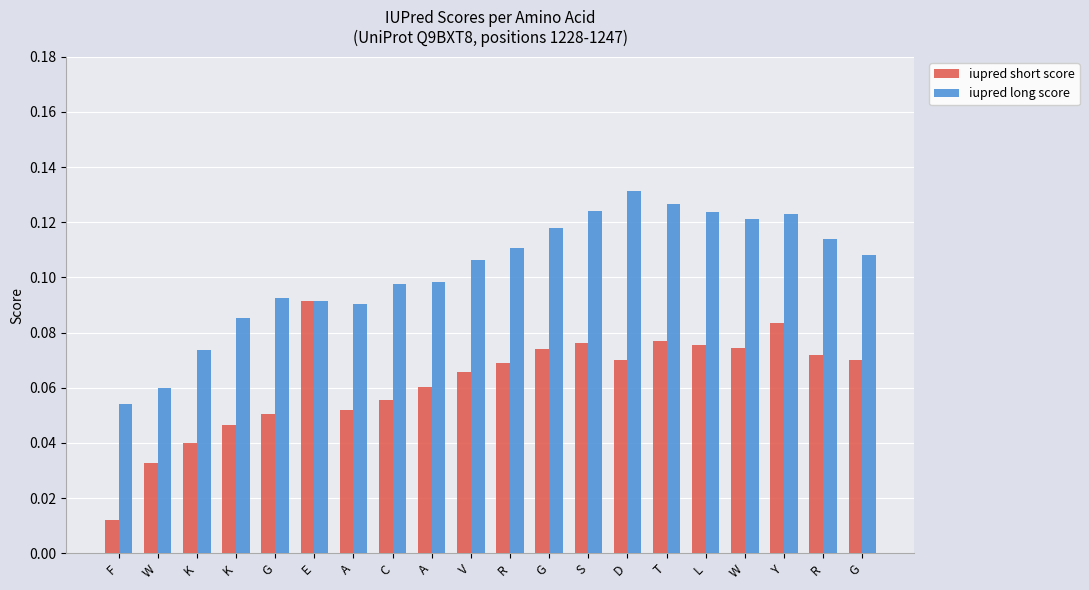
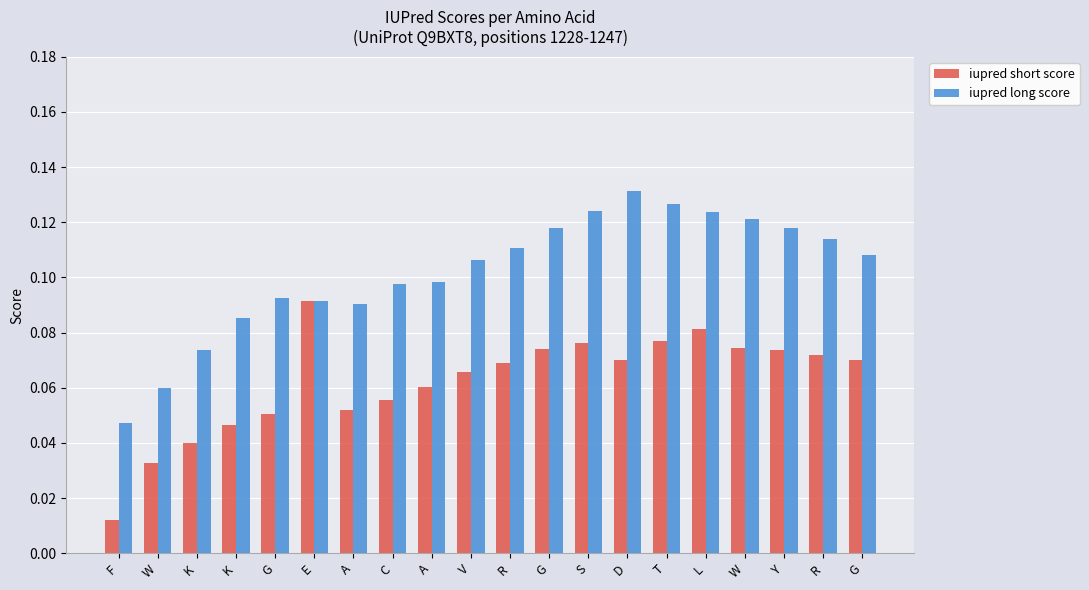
iupred long score, F: 0.054 -> 0.047
iupred short score, L: 0.075 -> 0.081
iupred short score, Y: 0.083 -> 0.074
iupred long score, Y: 0.123 -> 0.118
